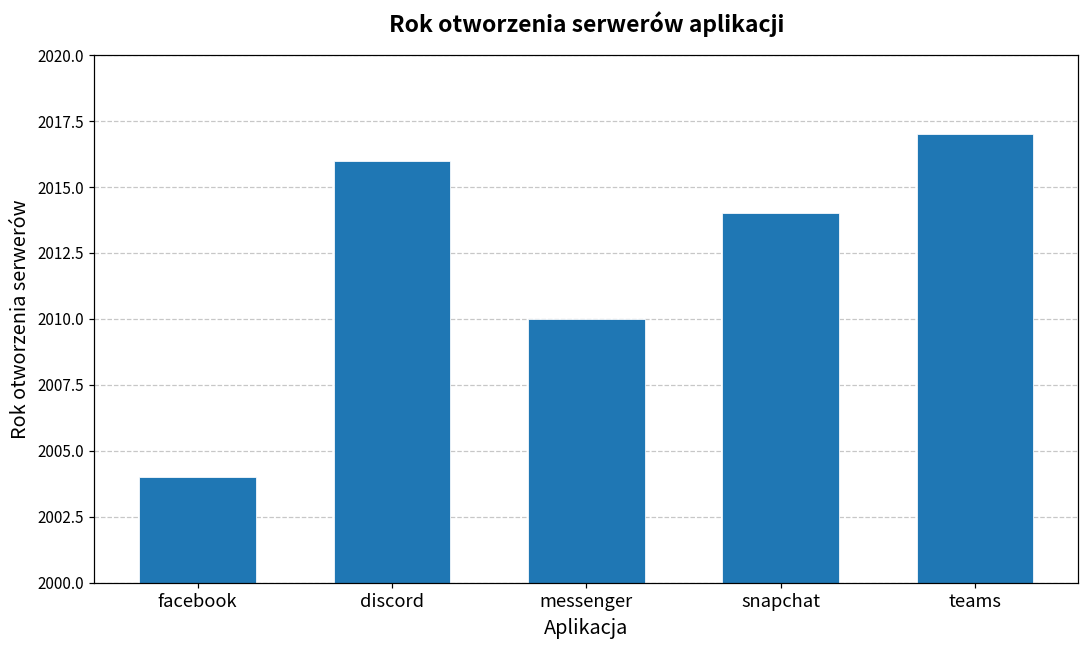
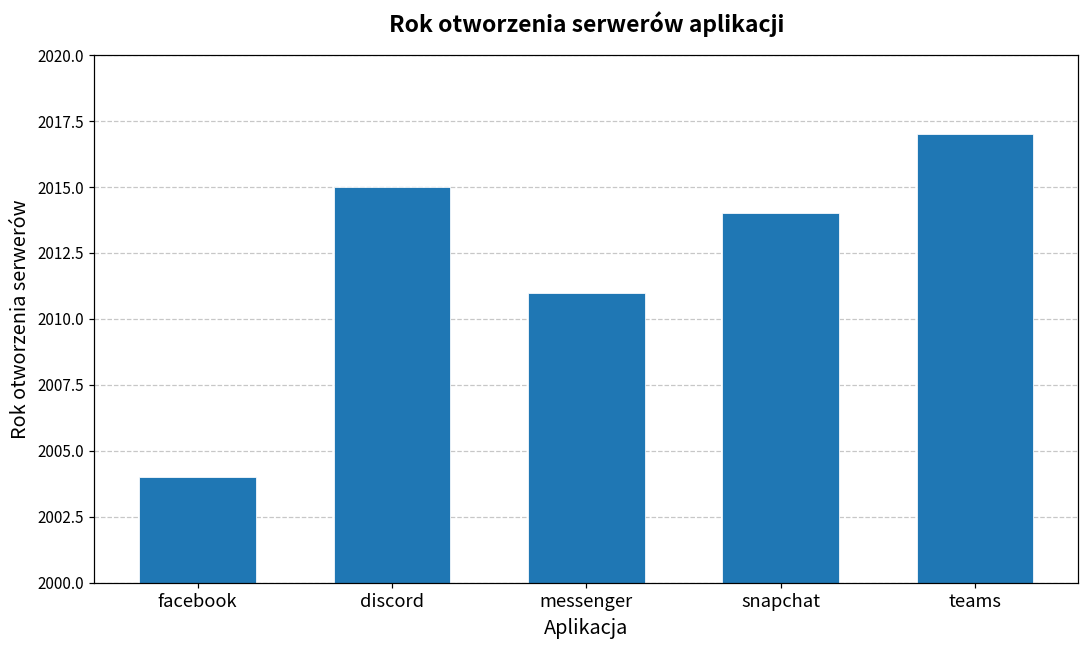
discord: 2016 -> 2015
messenger: 2010 -> 2011
